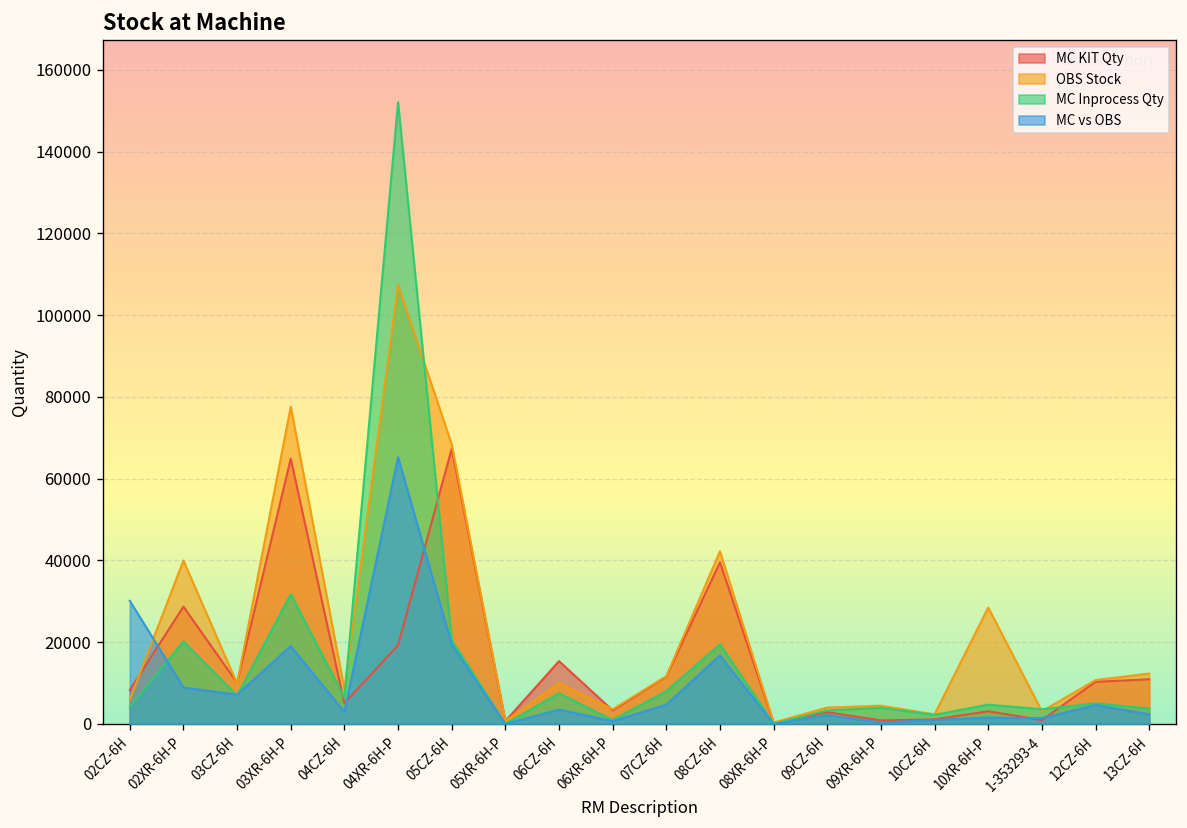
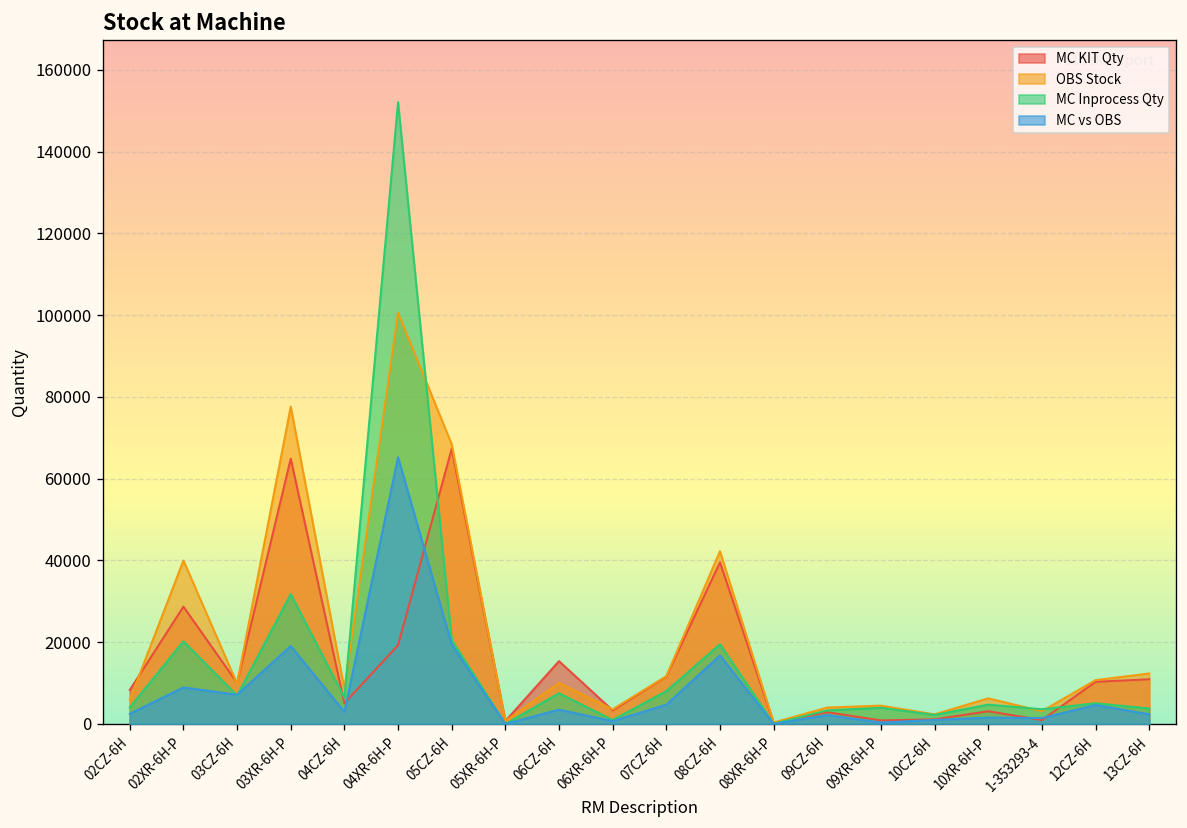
MC vs OBS, 02CZ-6H: 30000 -> 2000
OBS Stock, 04XR-6H-P: 107000 -> 101000
OBS Stock, 10XR-6H-P: 28000 -> 6000
